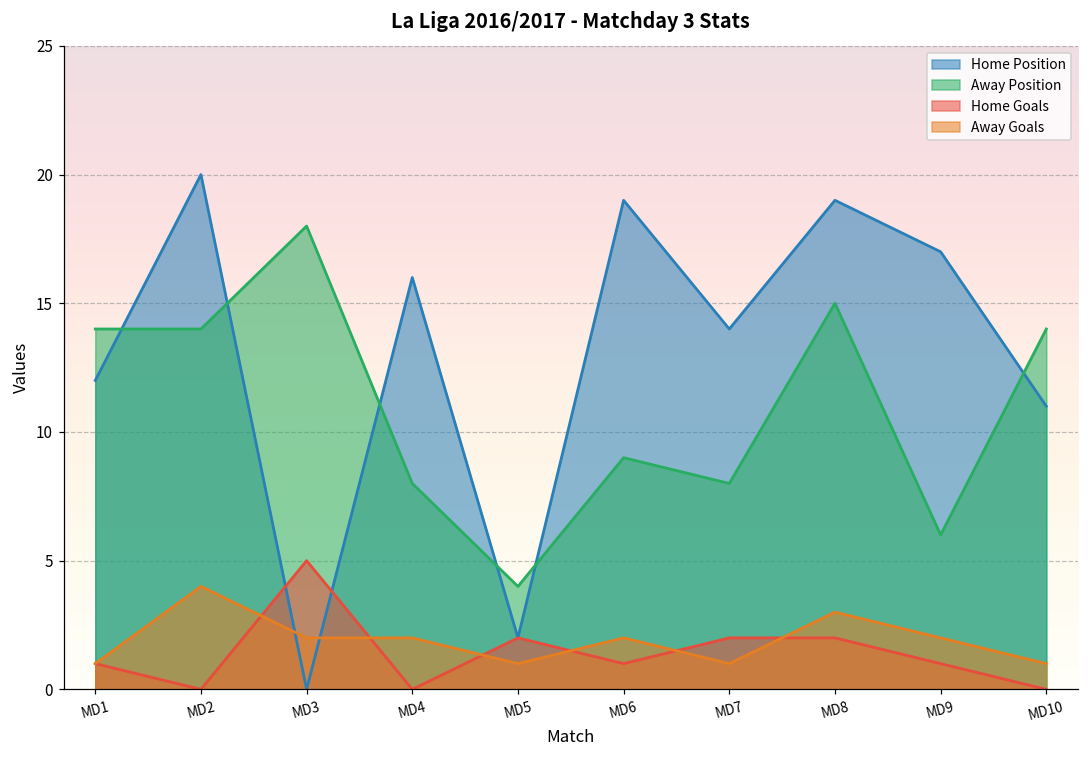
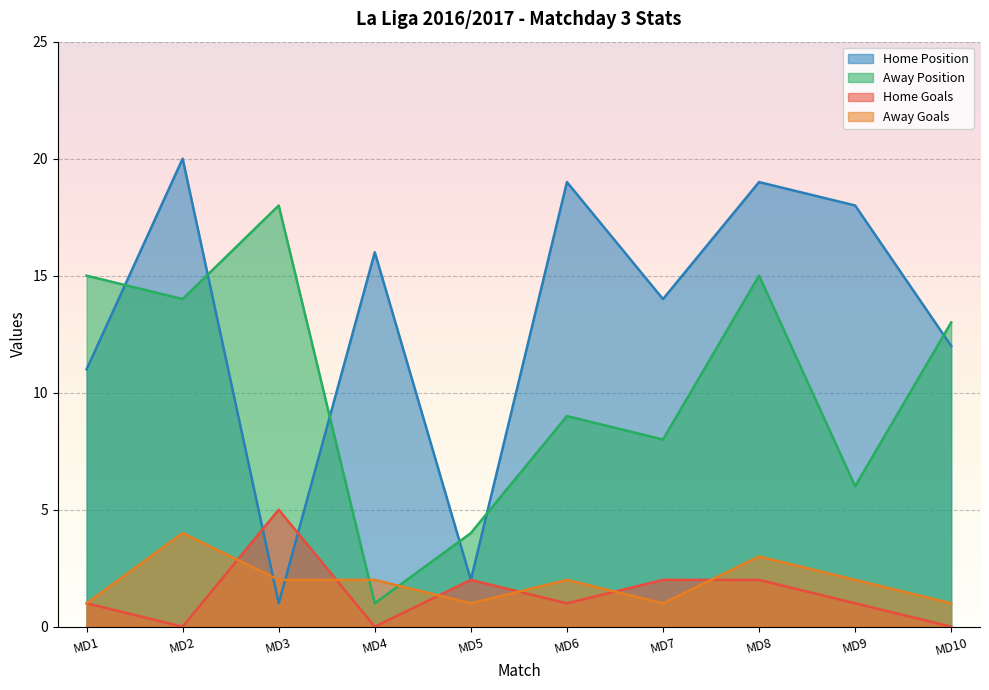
Home Position, MD1: 12 -> 11
Away Position, MD1: 14 -> 15
Home Position, MD3: 0 -> 1
Away Position, MD4: 8 -> 1
Home Position, MD9: 17 -> 18
Home Position, MD10: 11 -> 12
Away Position, MD10: 14 -> 13
